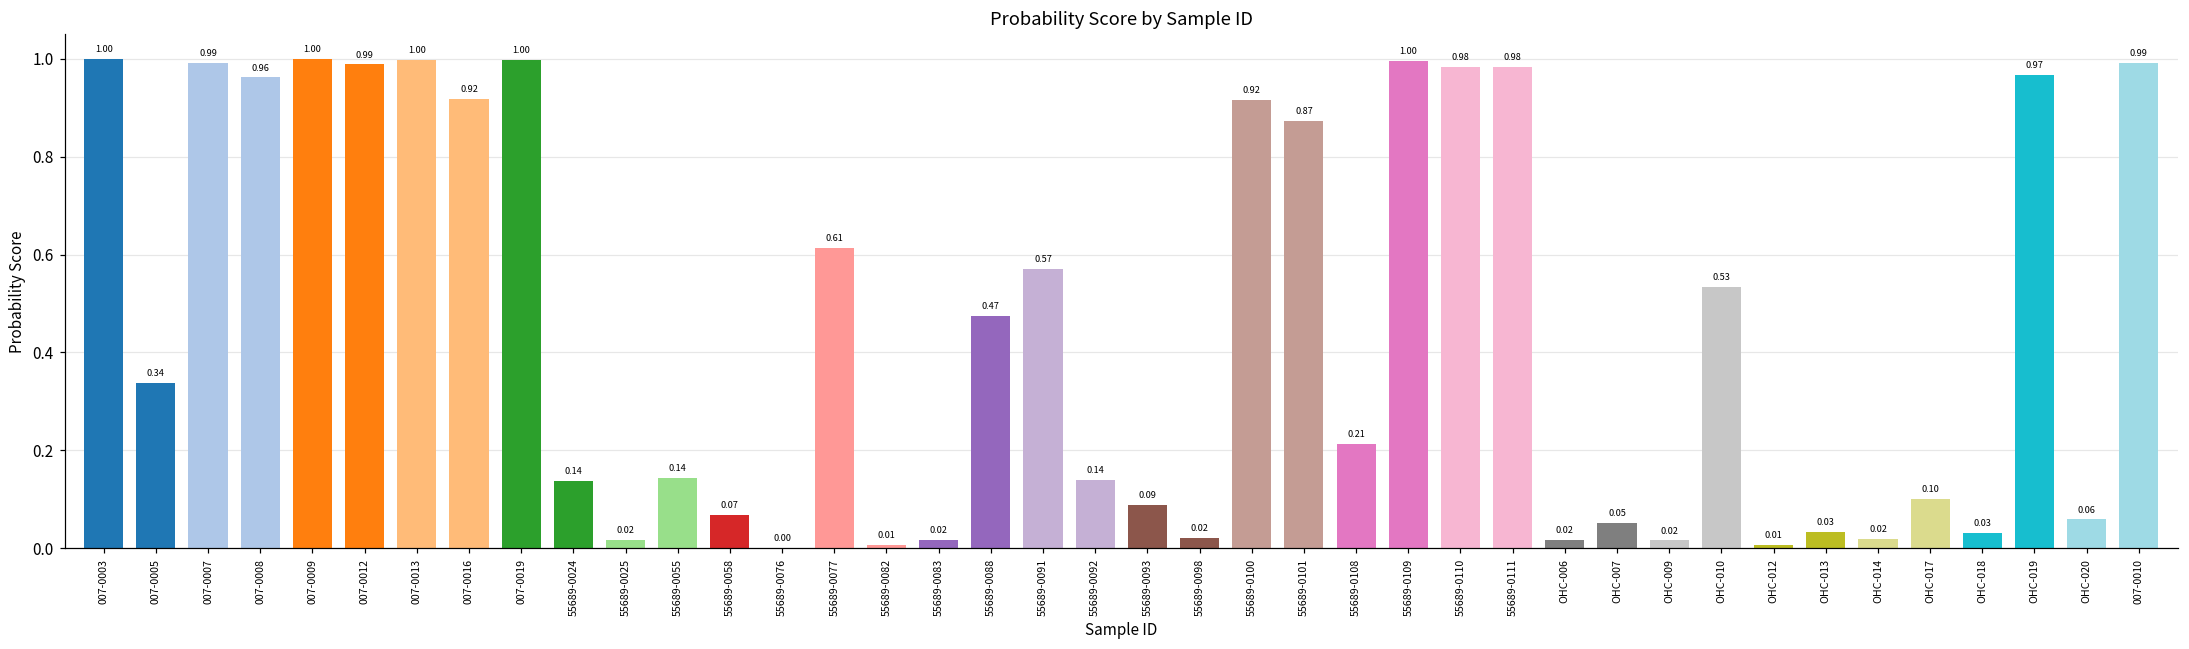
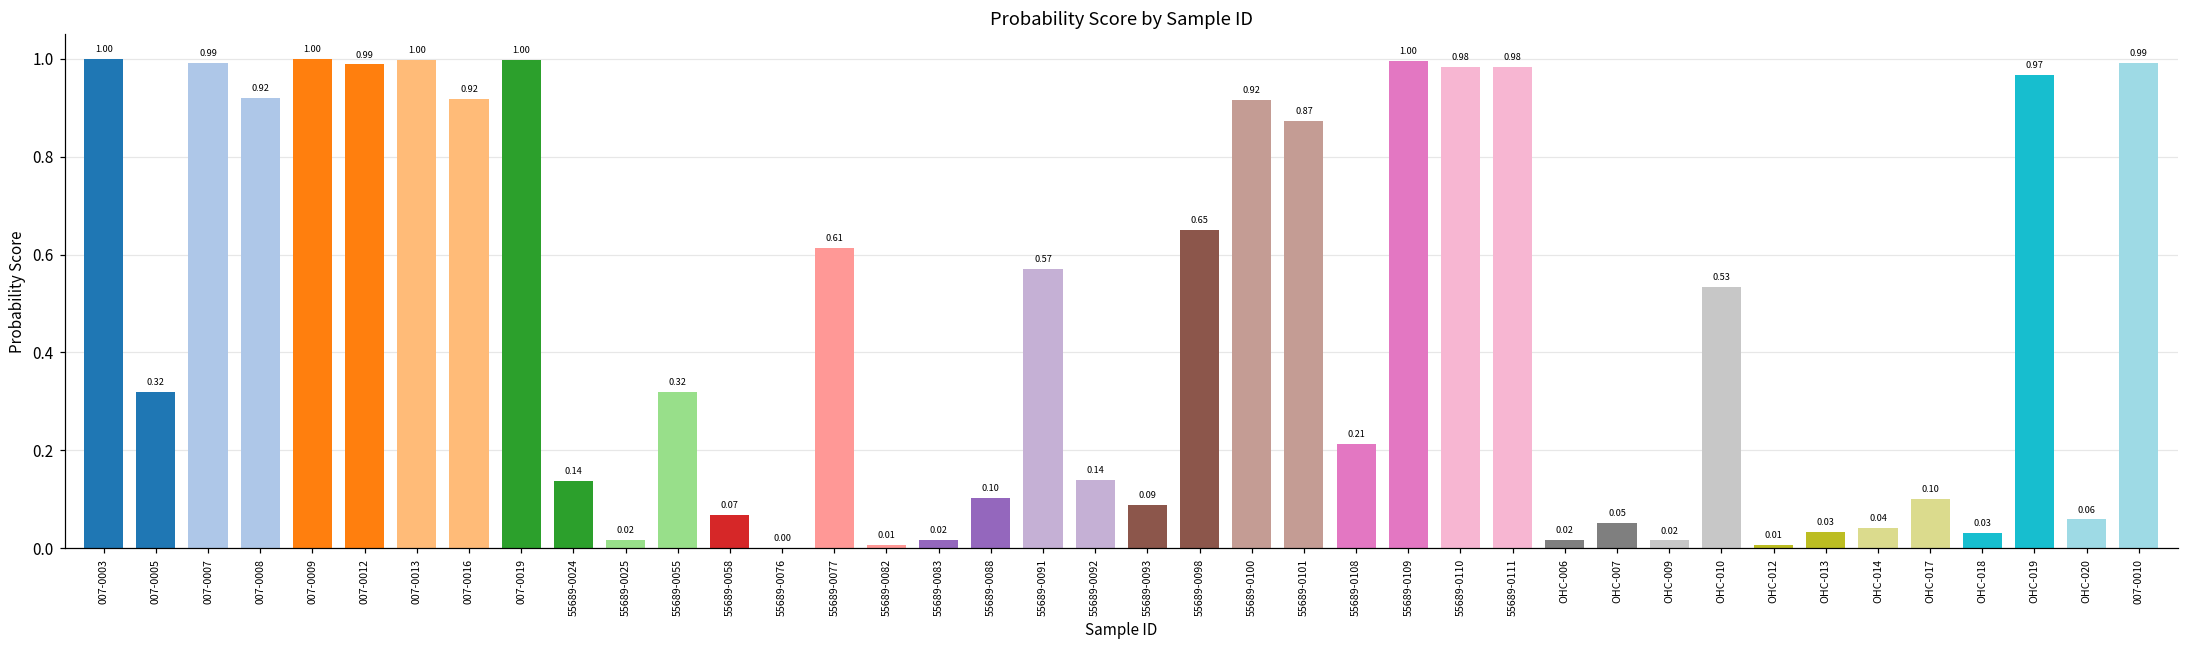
007-0005: 0.34 -> 0.32
007-0008: 0.96 -> 0.92
55689-0055: 0.14 -> 0.32
55689-0088: 0.47 -> 0.10
55689-0098: 0.02 -> 0.65
OHC-014: 0.02 -> 0.04
